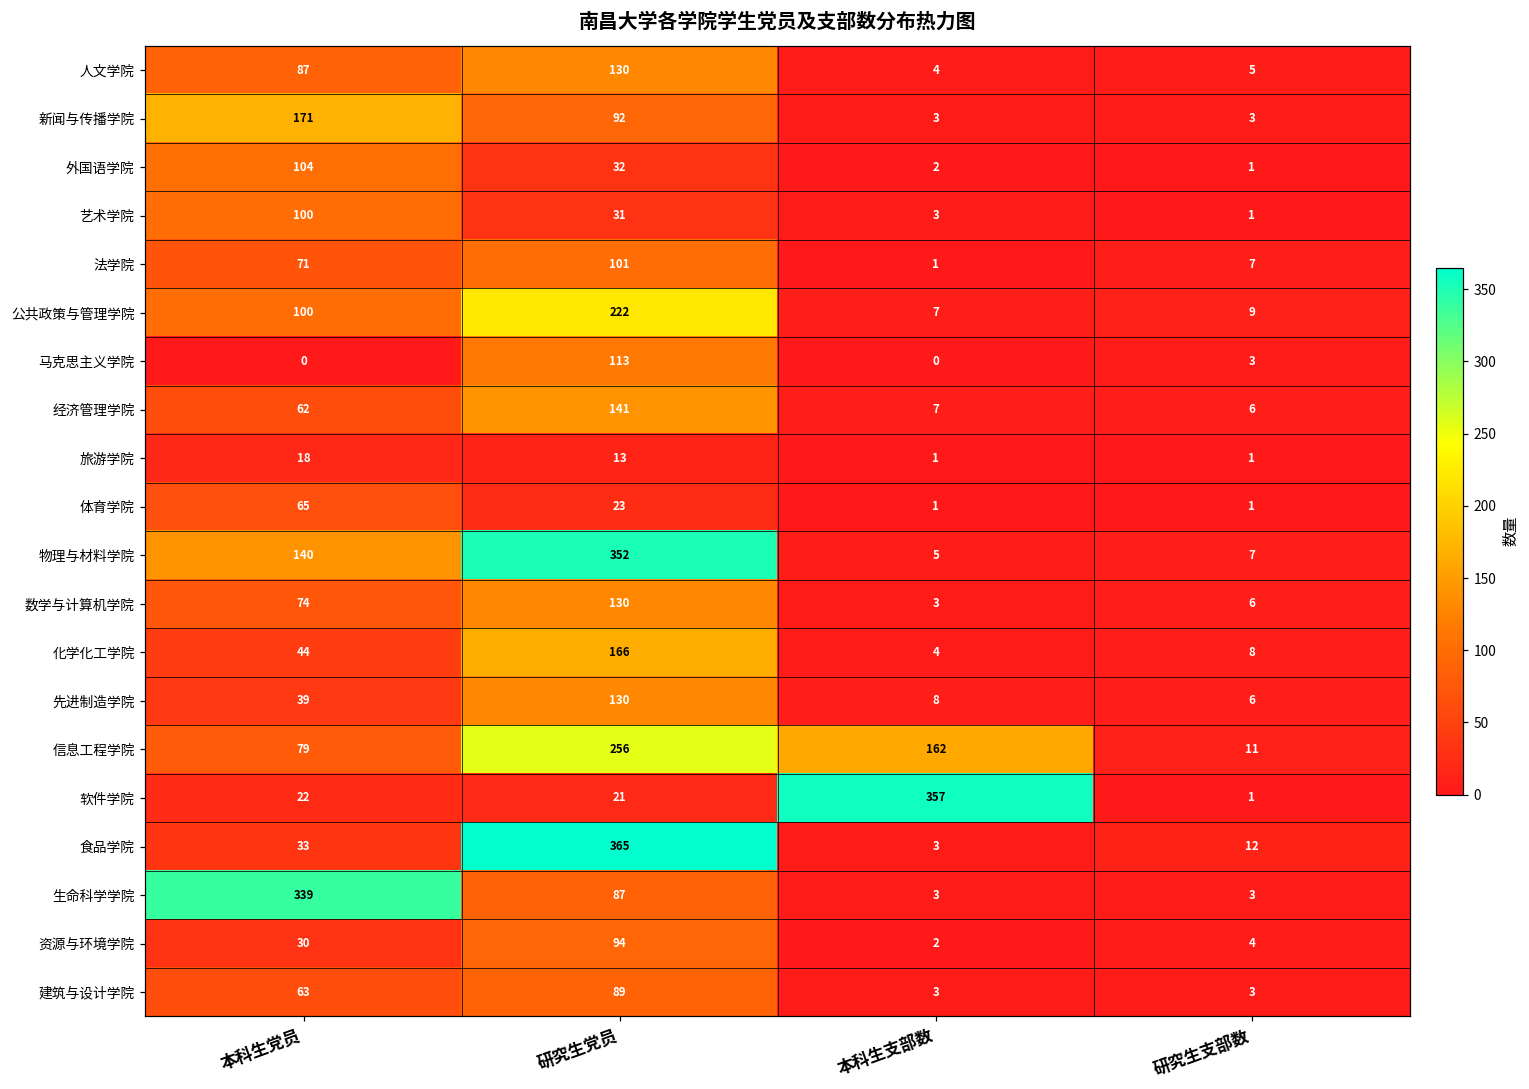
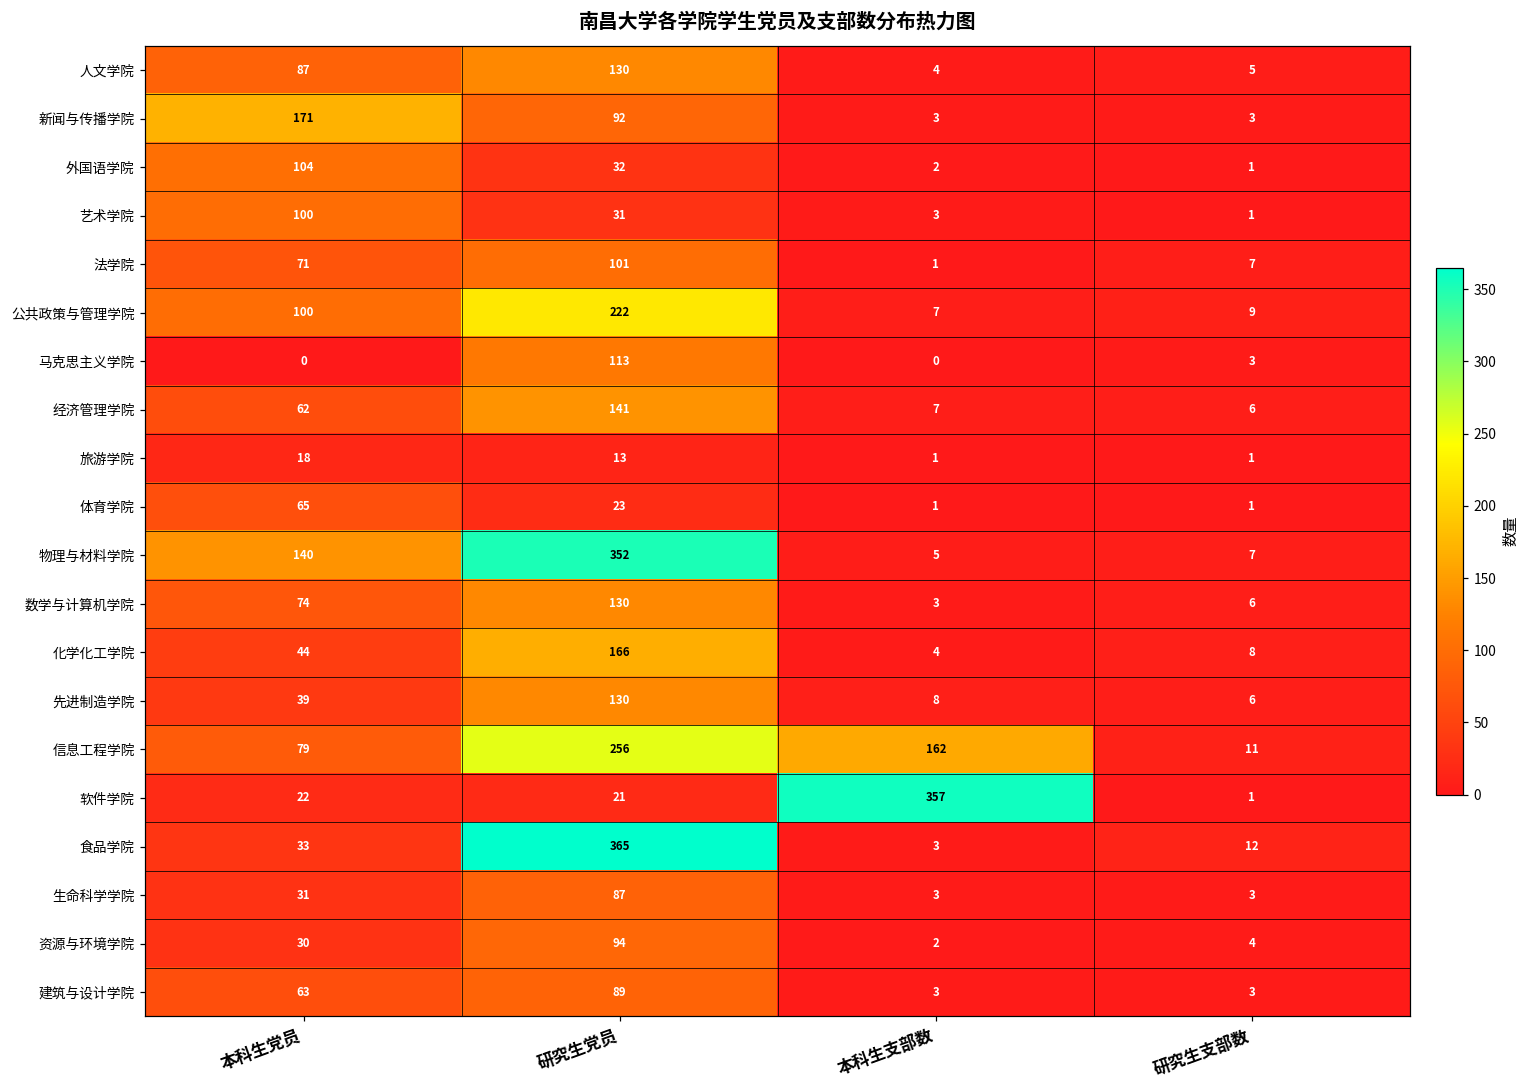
生命科学学院, 本科生党员: 339 -> 31
